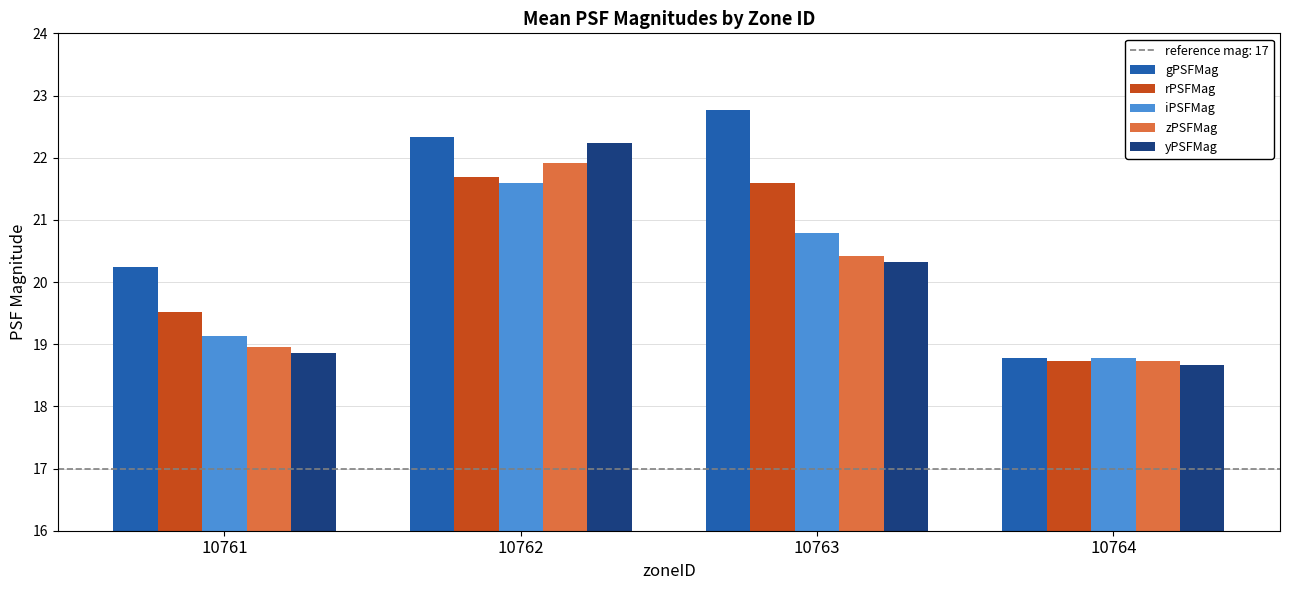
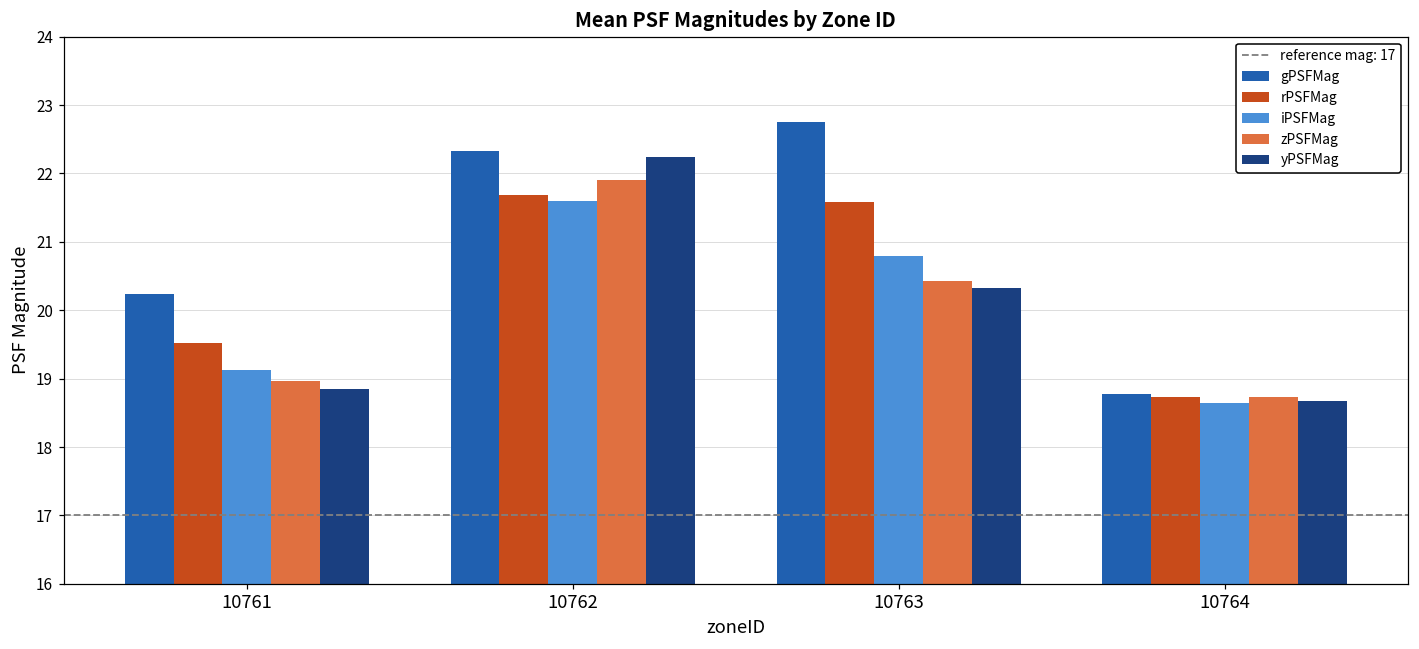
iPSFMag, 10764: 18.8 -> 18.6
